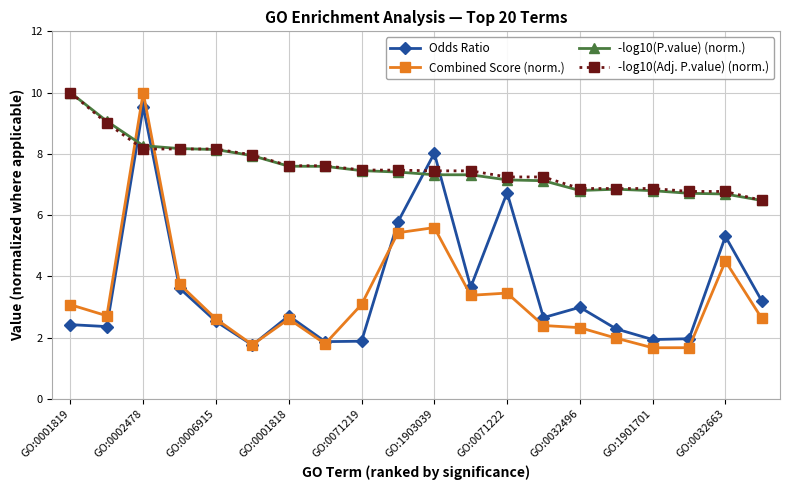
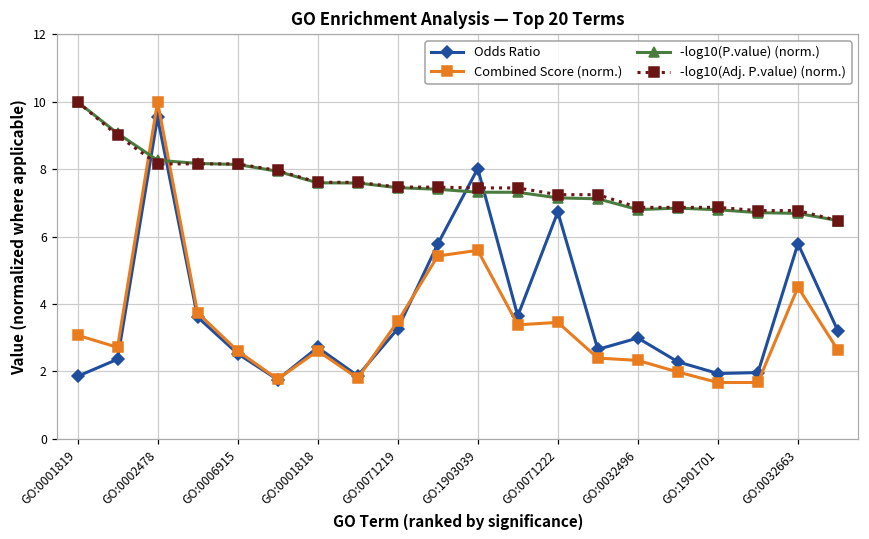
Odds Ratio, GO:0001819: 2.4 -> 1.9
Odds Ratio, GO:0071219: 1.9 -> 3.3
Combined Score (norm.), GO:0071219: 3.1 -> 3.5
Odds Ratio, GO:0032663: 5.3 -> 5.8
